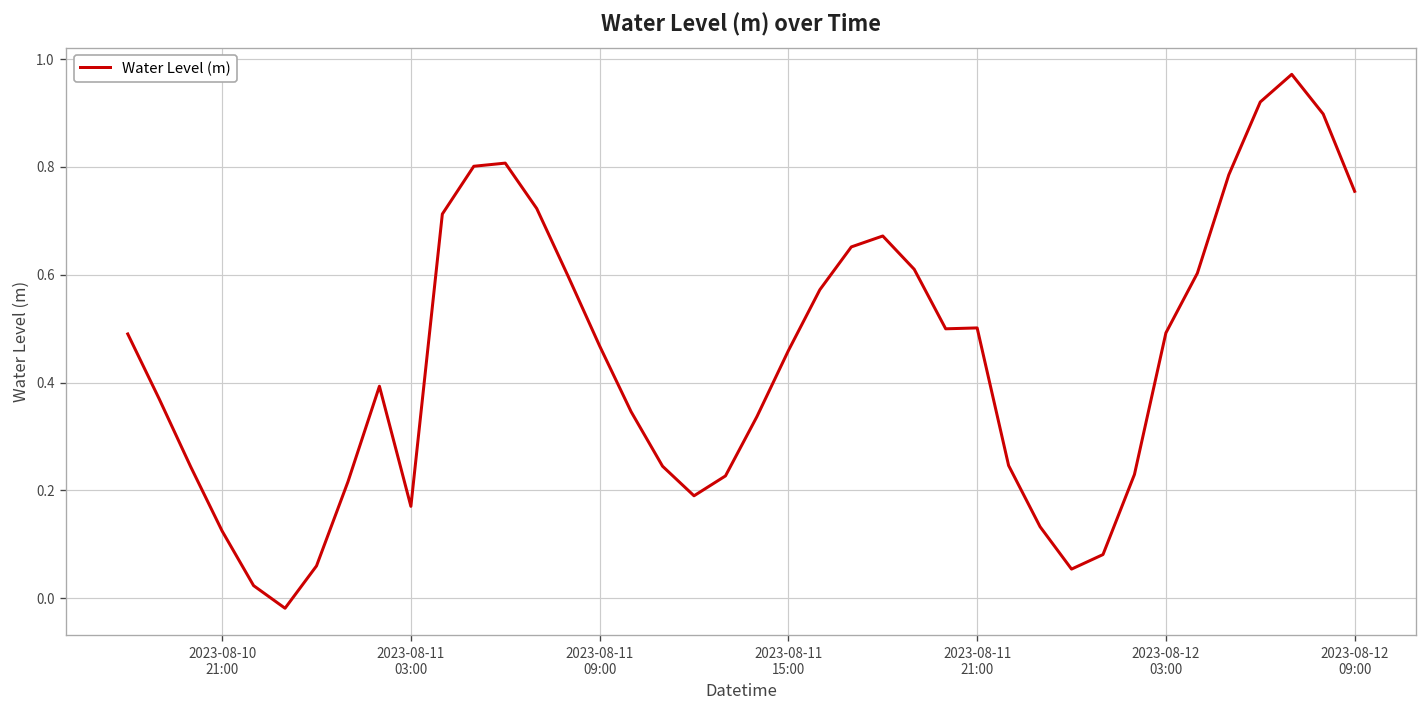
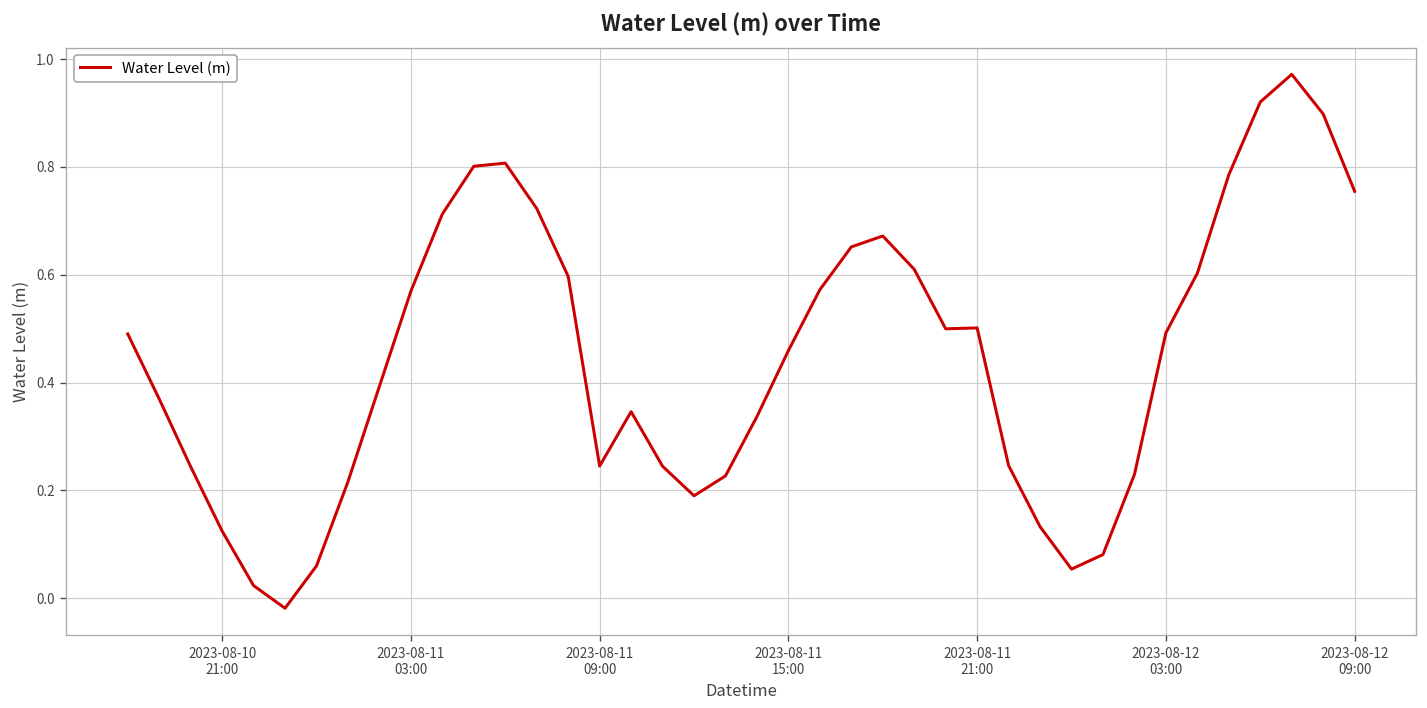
2023-08-11 03:00: 0.17 -> 0.57
2023-08-11 09:00: 0.47 -> 0.25
